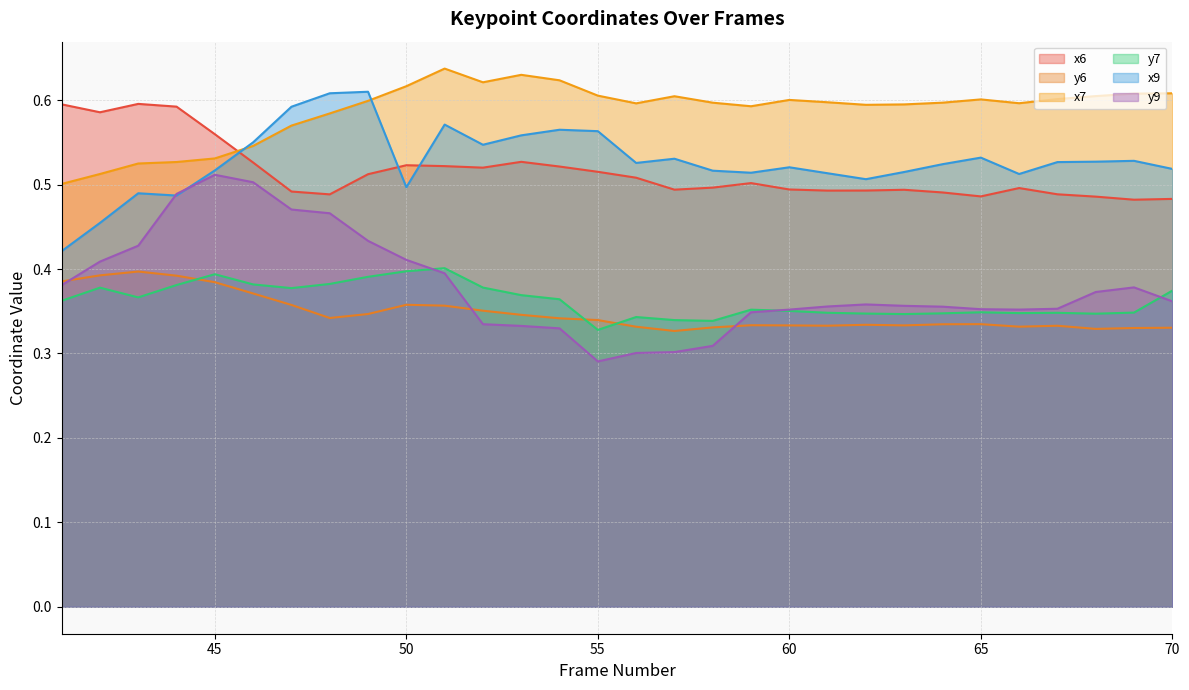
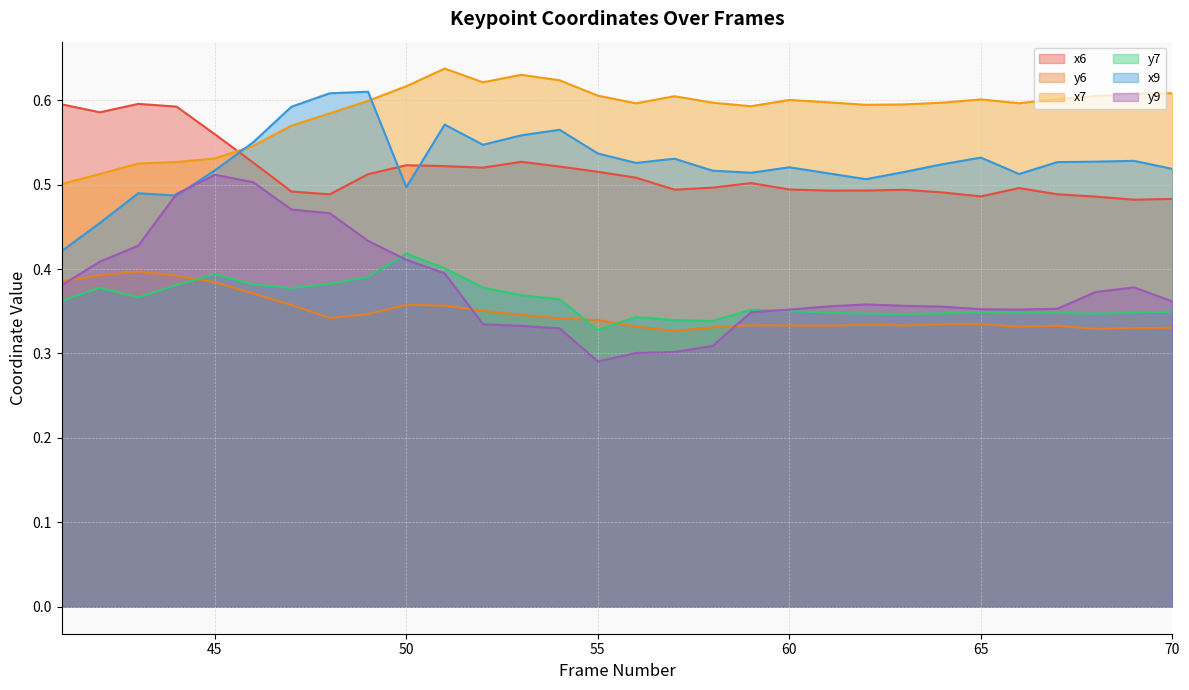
y7, 50: 0.40 -> 0.42
x9, 55: 0.56 -> 0.54
y7, 70: 0.37 -> 0.35
